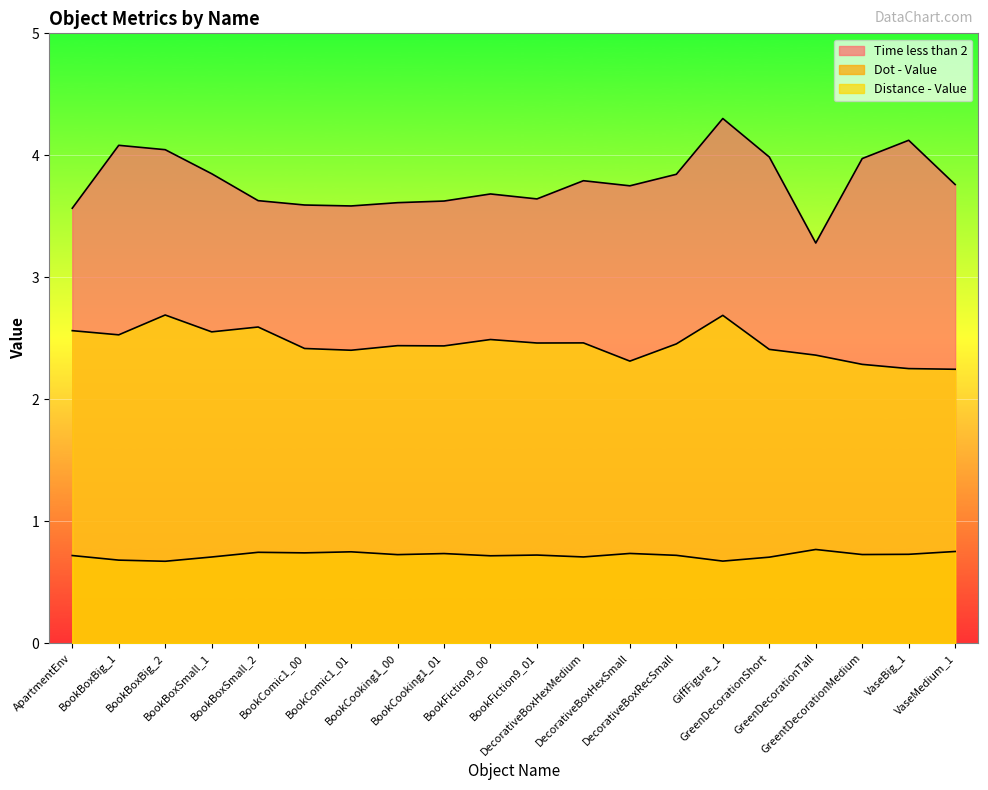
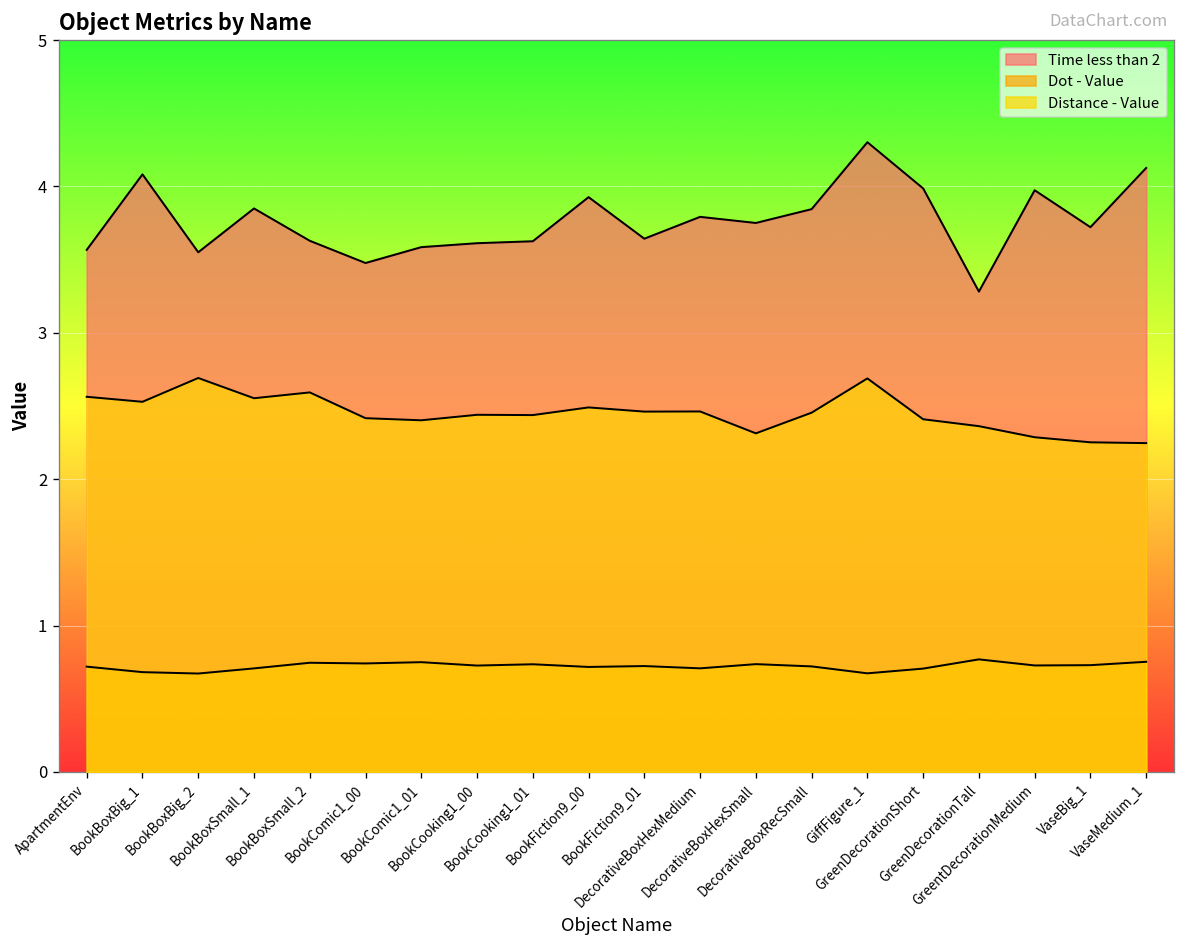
Time less than 2, BookBoxBig_2: 4.05 -> 3.55
Time less than 2, BookComic1_00: 3.59 -> 3.48
Time less than 2, BookFiction9_00: 3.68 -> 3.93
Time less than 2, VaseBig_1: 4.12 -> 3.72
Time less than 2, VaseMedium_1: 3.76 -> 4.13
